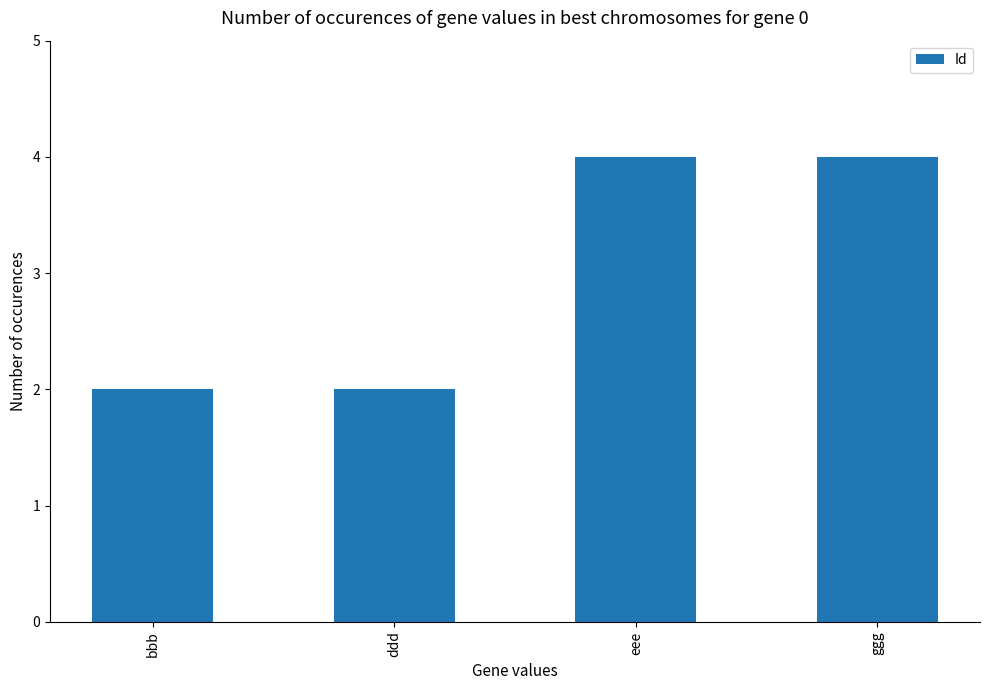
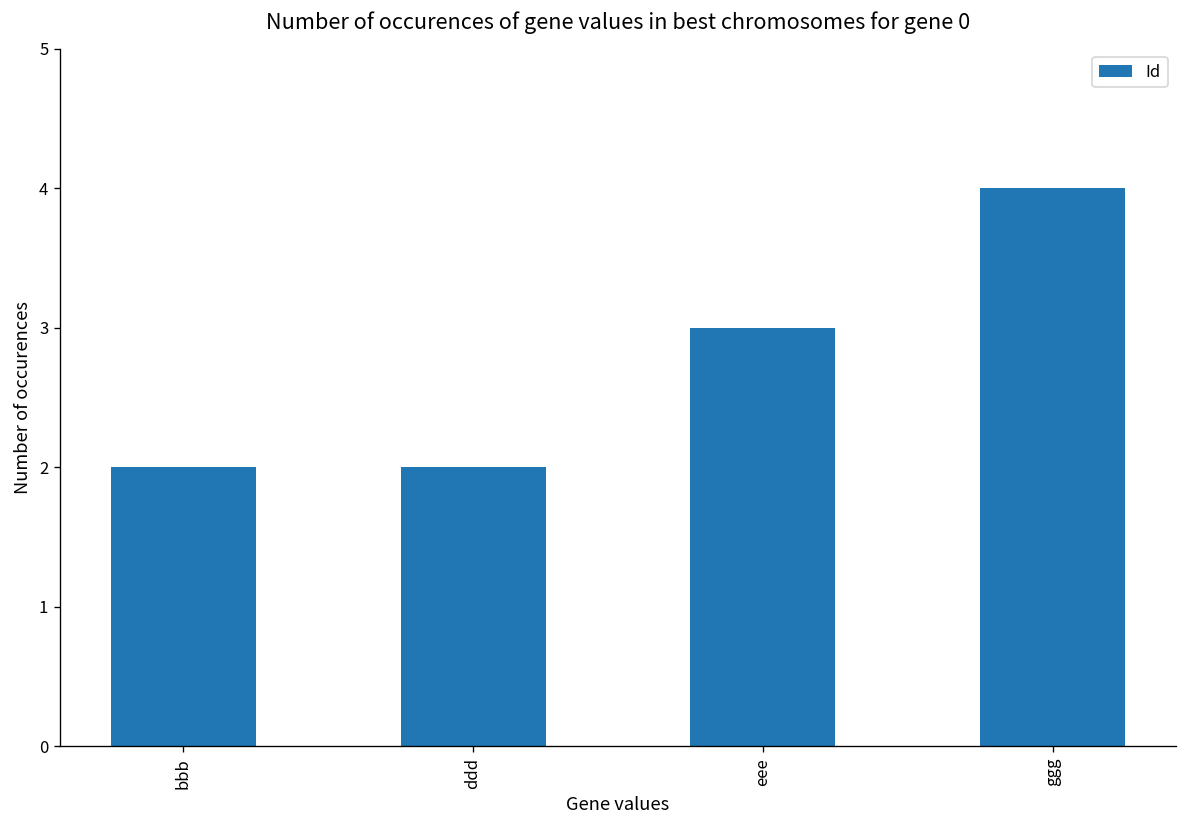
eee: 4 -> 3
